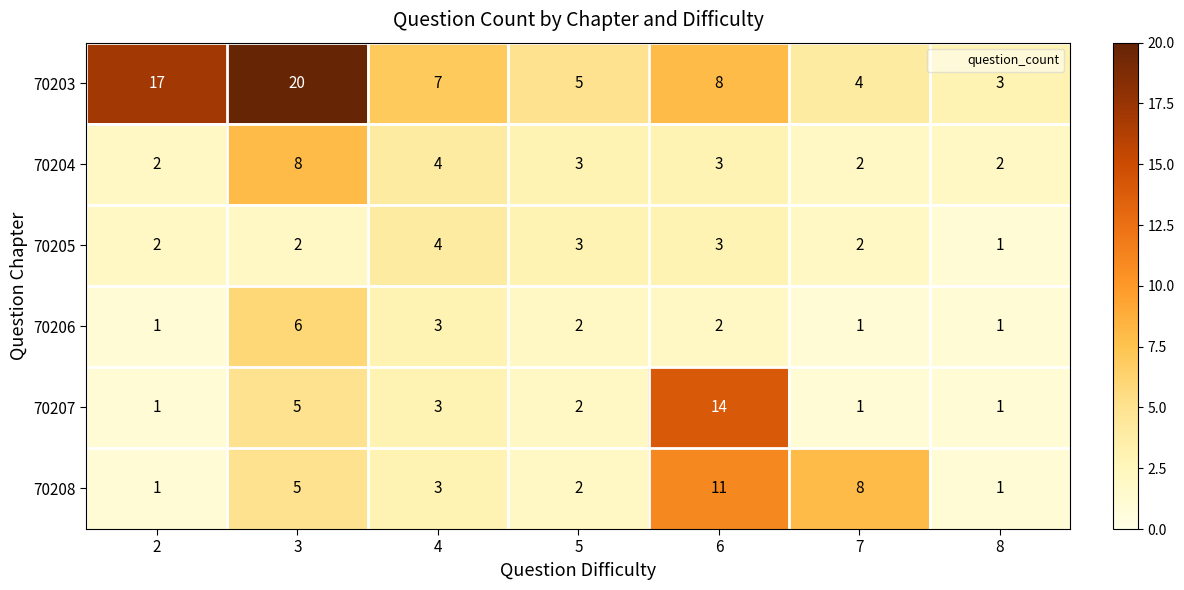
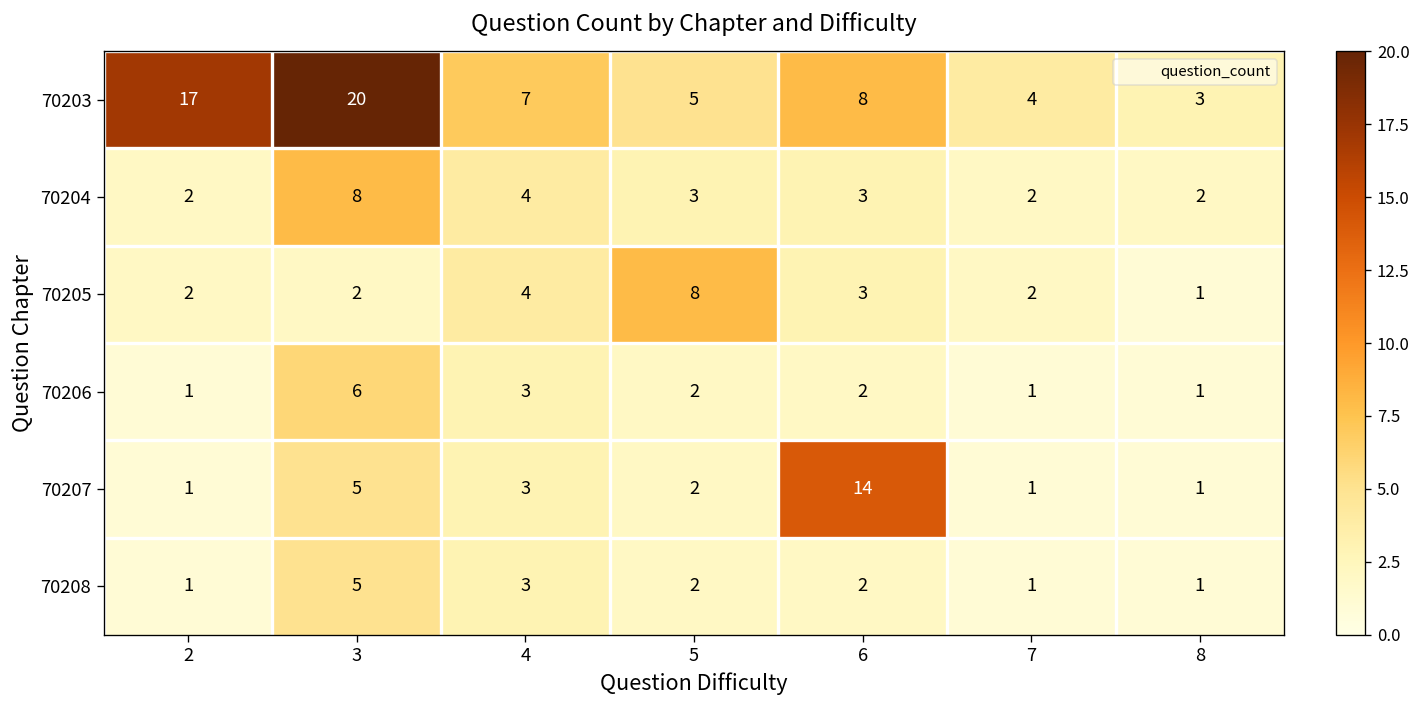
70205, 5: 3 -> 8
70208, 6: 11 -> 2
70208, 7: 8 -> 1
